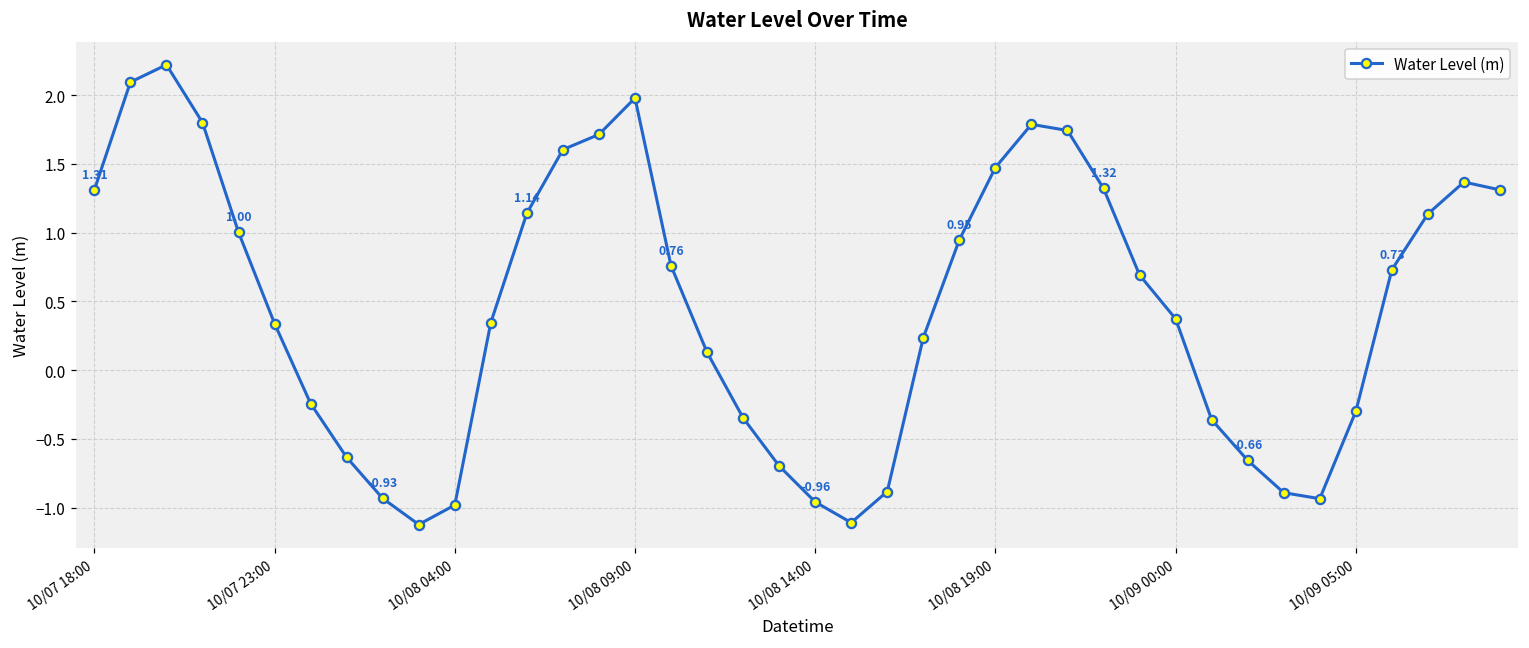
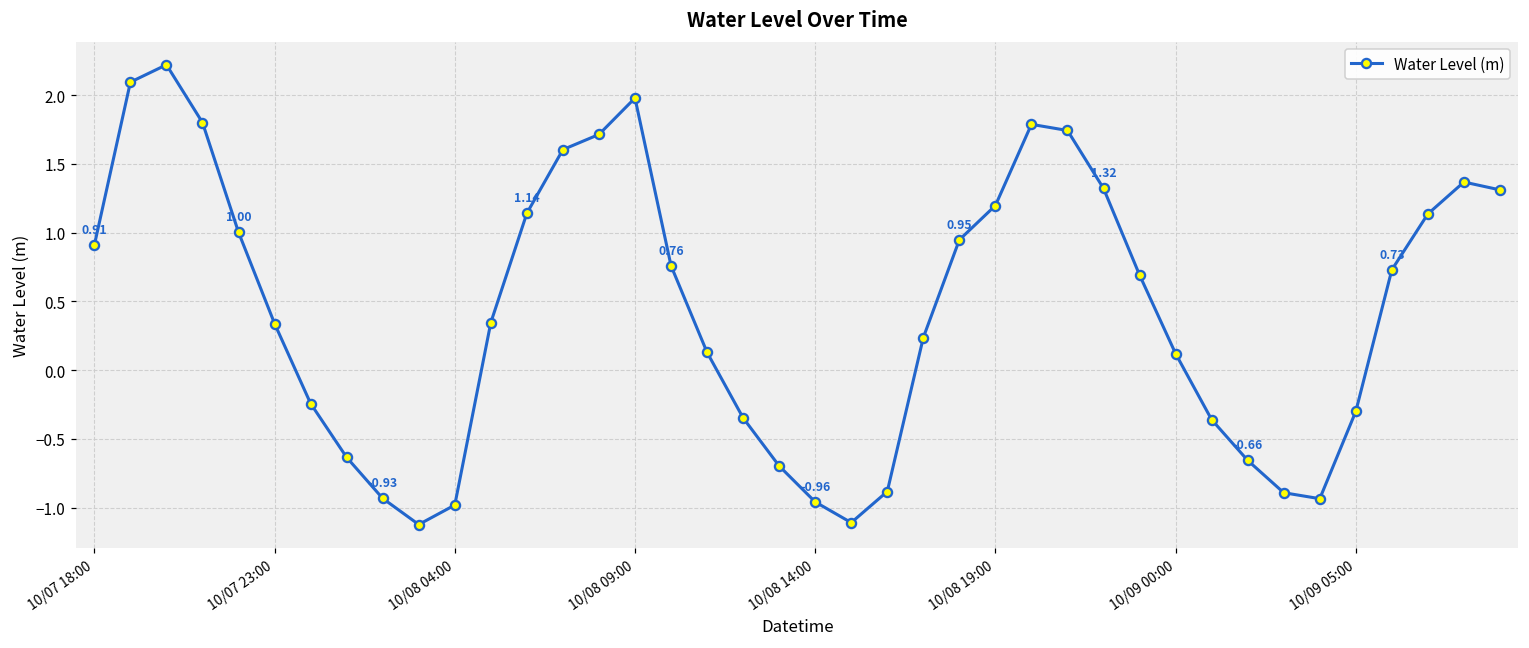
10/07 18:00: 1.31 -> 0.91
10/08 19:00: 1.47 -> 1.20
10/09 00:00: 0.37 -> 0.12
